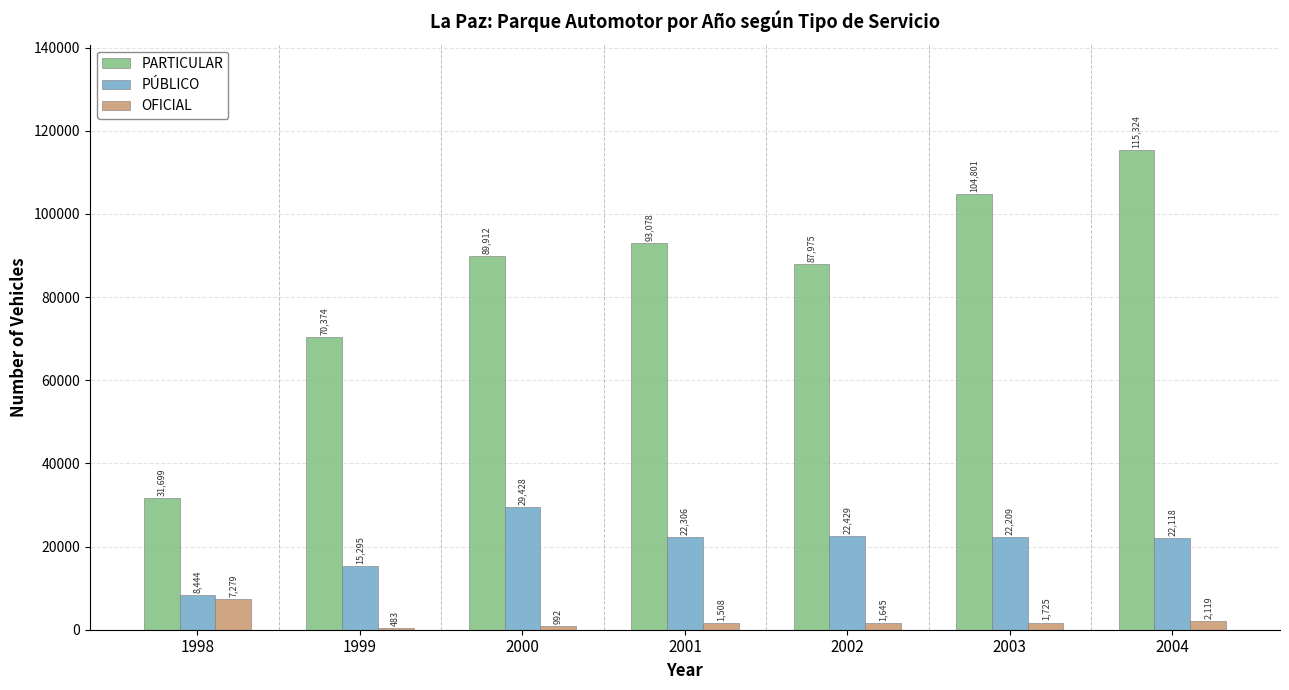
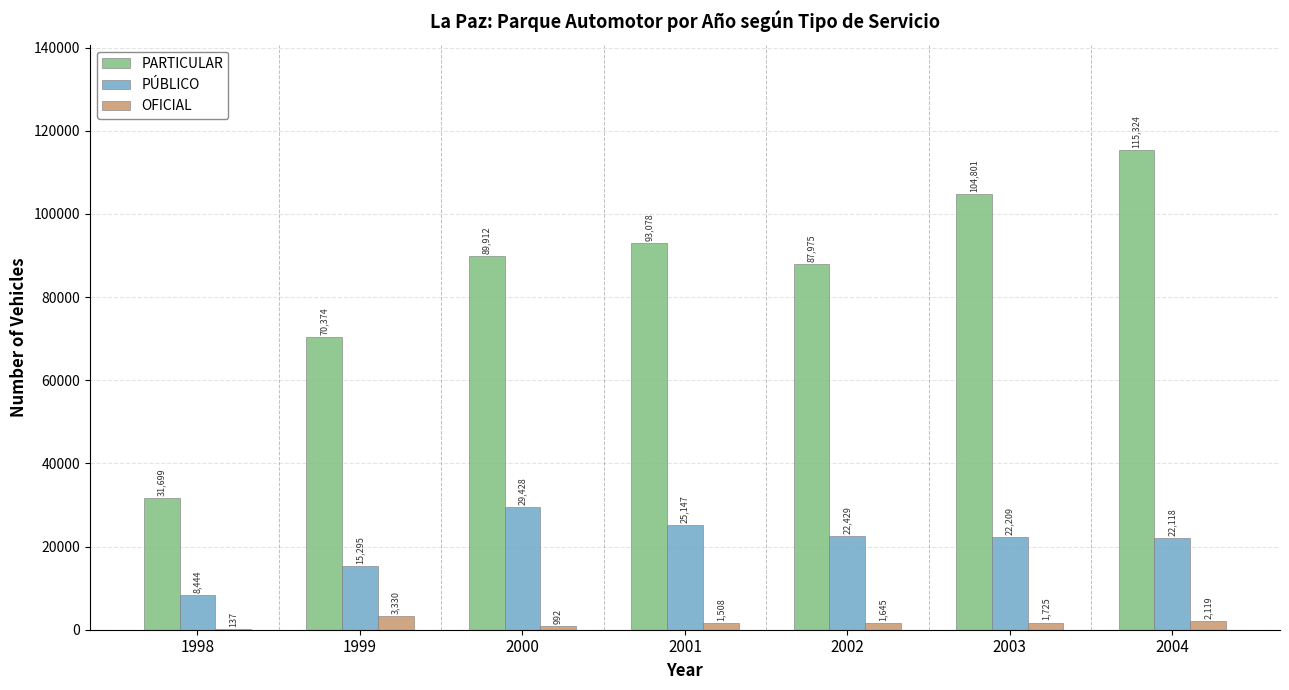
OFICIAL, 1998: 7,279 -> 137
OFICIAL, 1999: 483 -> 3,330
PÚBLICO, 2001: 22,306 -> 25,147
